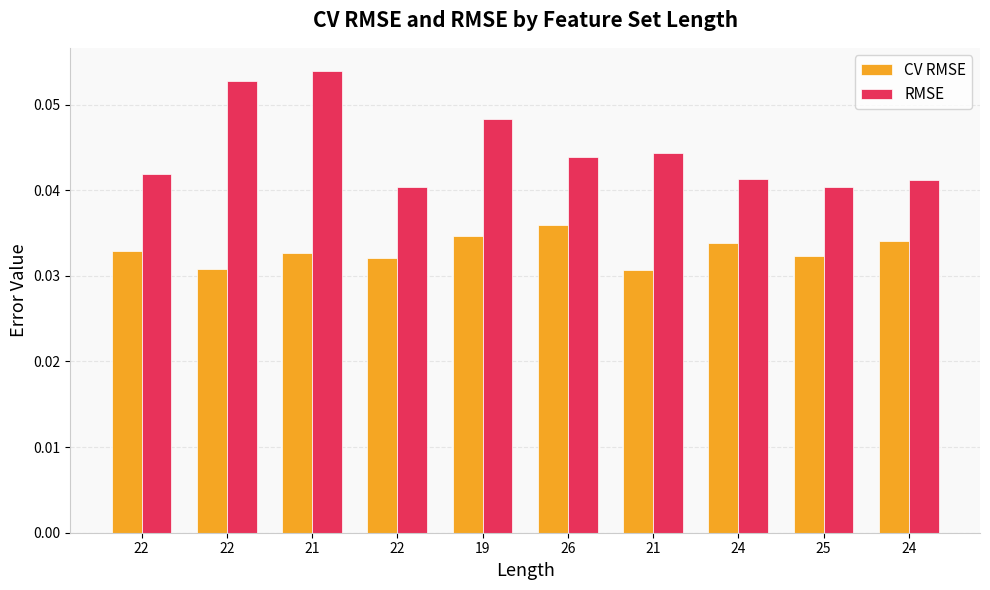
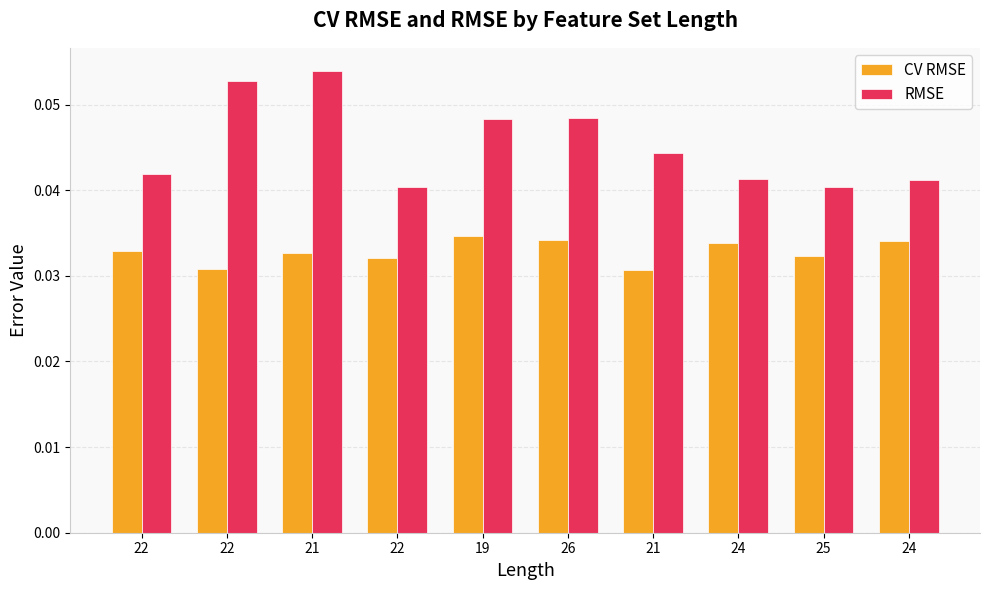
CV RMSE, 26: 0.036 -> 0.034
RMSE, 26: 0.044 -> 0.048
